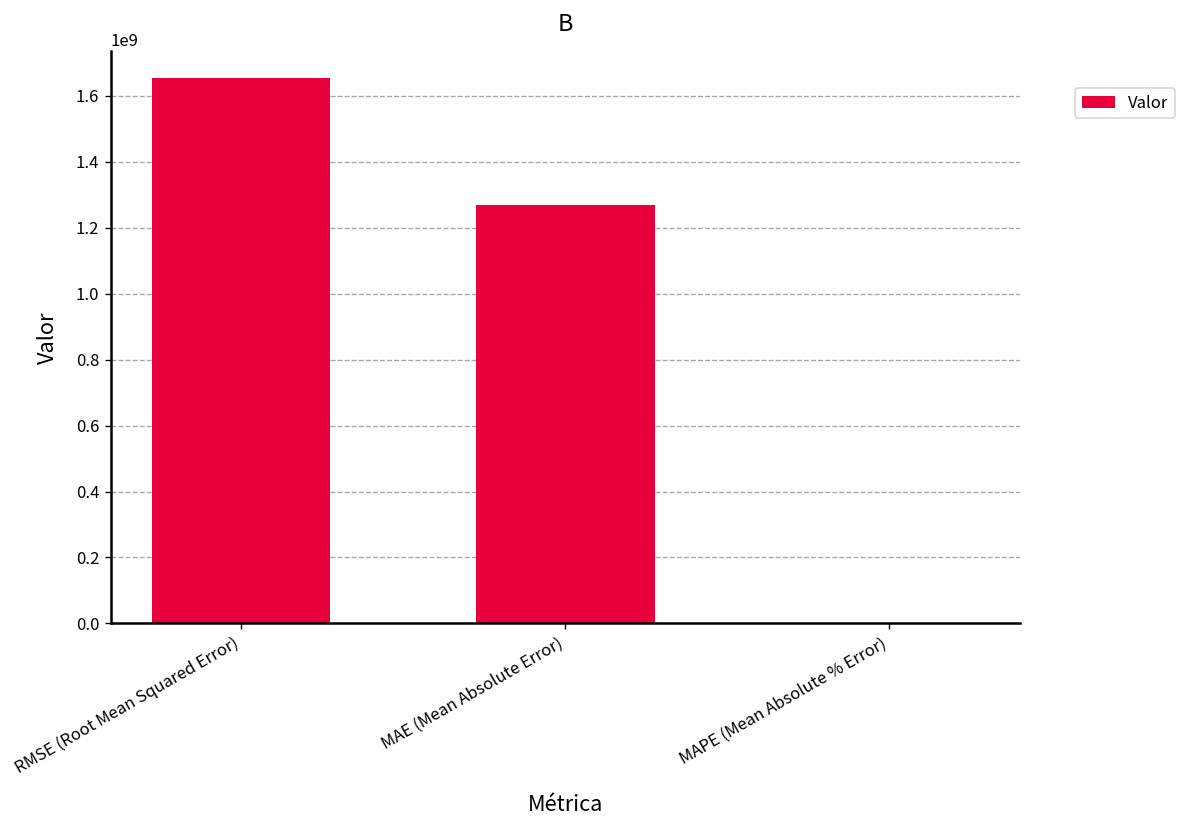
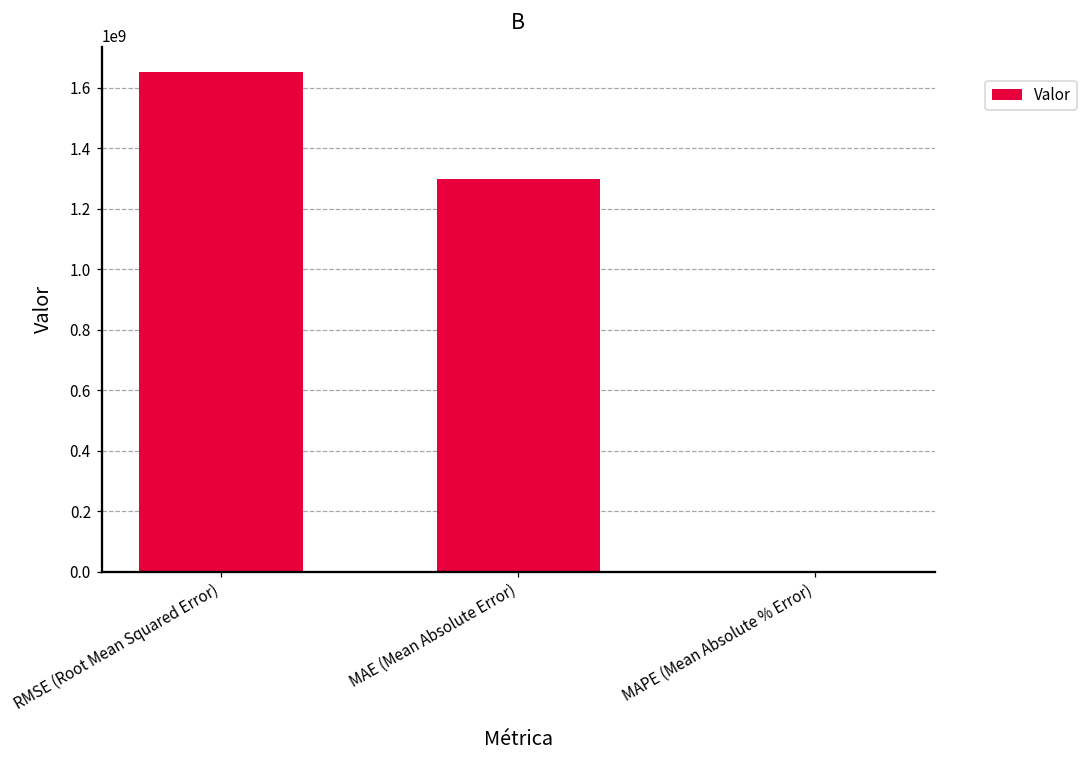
MAE (Mean Absolute Error): 1270000000 -> 1300000000
